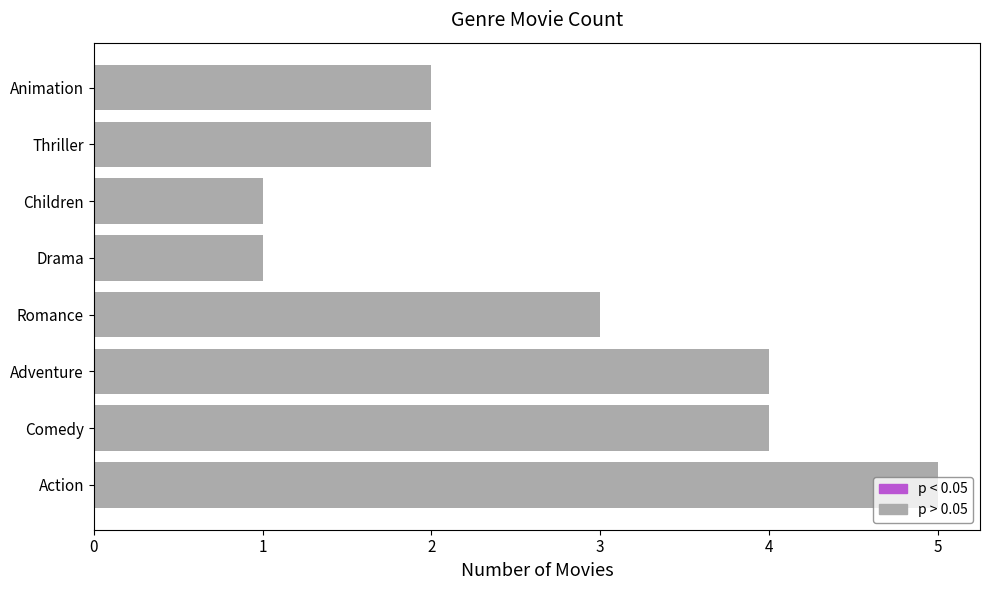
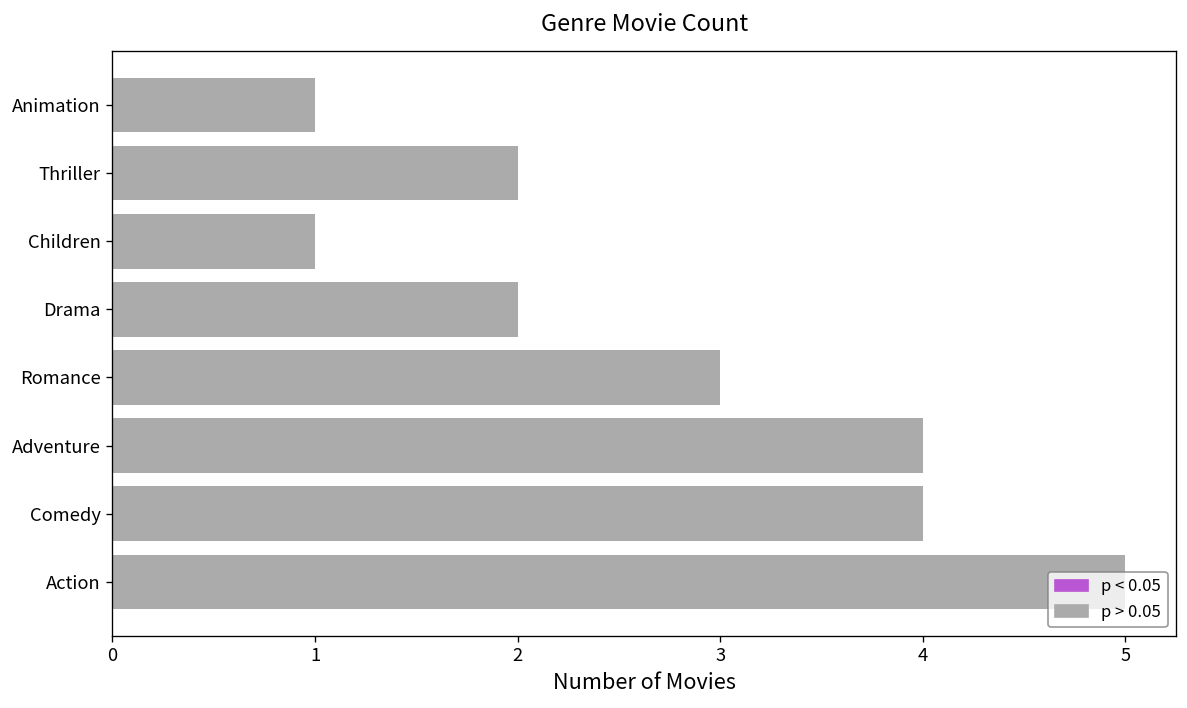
Animation: 2 -> 1
Drama: 1 -> 2
